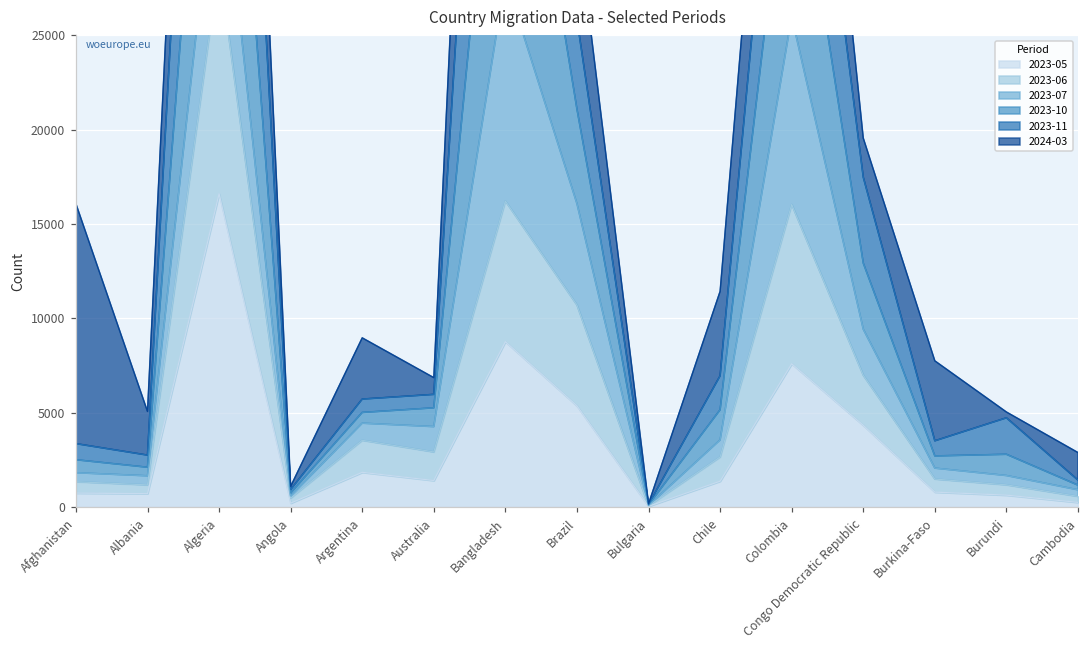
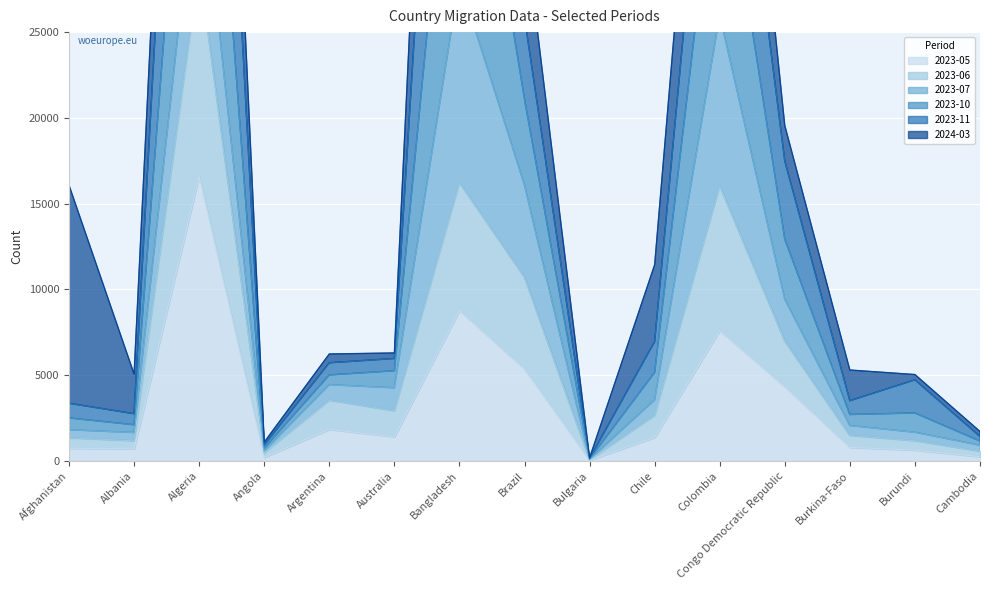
2024-03, Argentina: 3200 -> 500
2024-03, Australia: 900 -> 300
2024-03, Burkina-Faso: 4200 -> 1800
2024-03, Cambodia: 1500 -> 300
